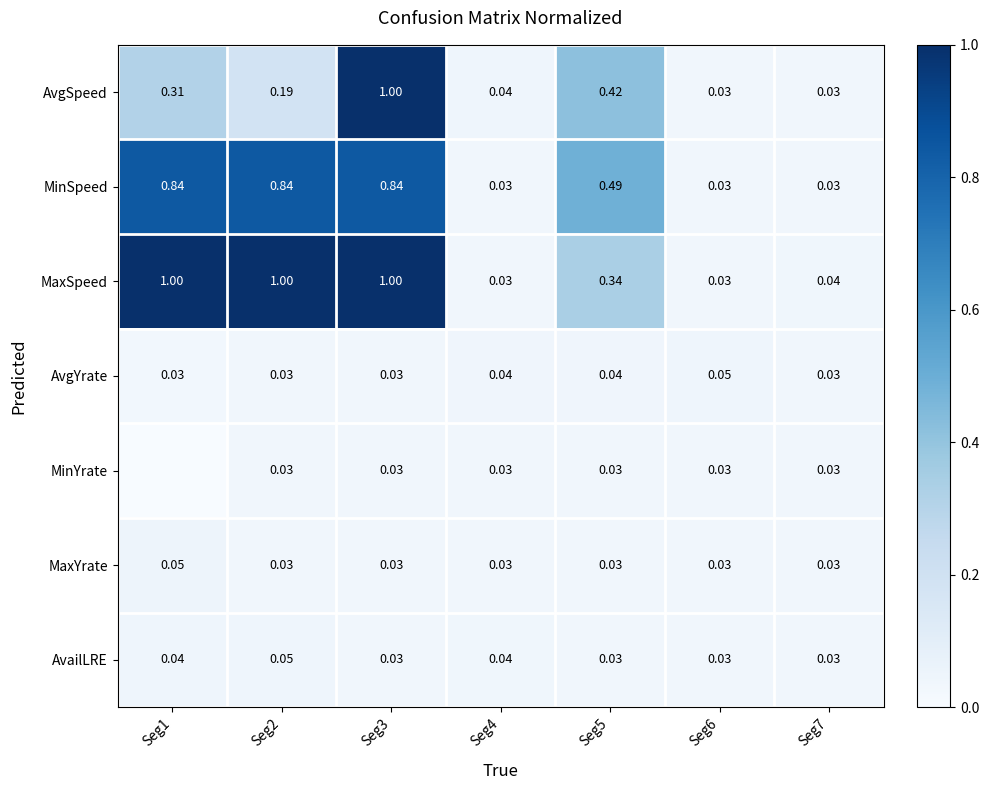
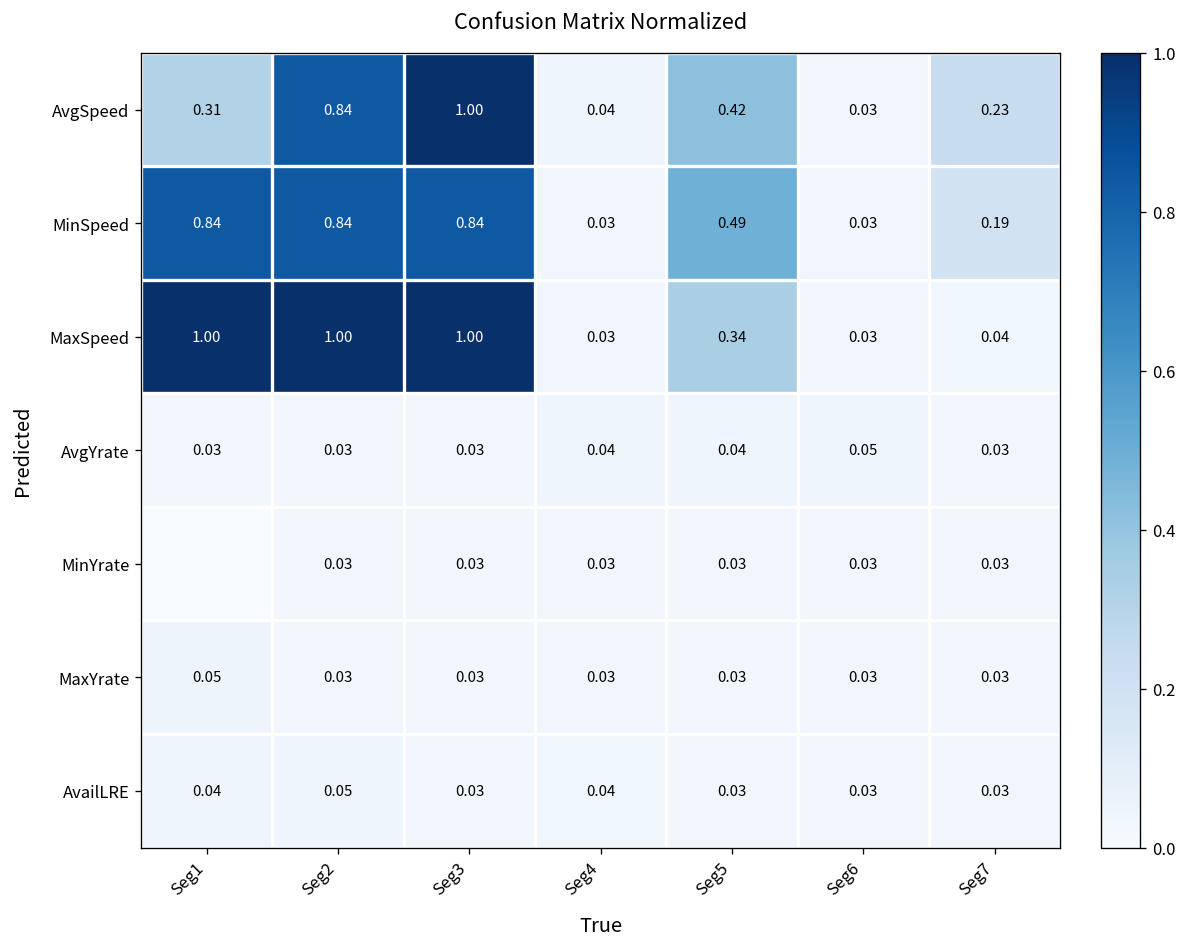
AvgSpeed, Seg2: 0.19 -> 0.84
AvgSpeed, Seg7: 0.03 -> 0.23
MinSpeed, Seg7: 0.03 -> 0.19
